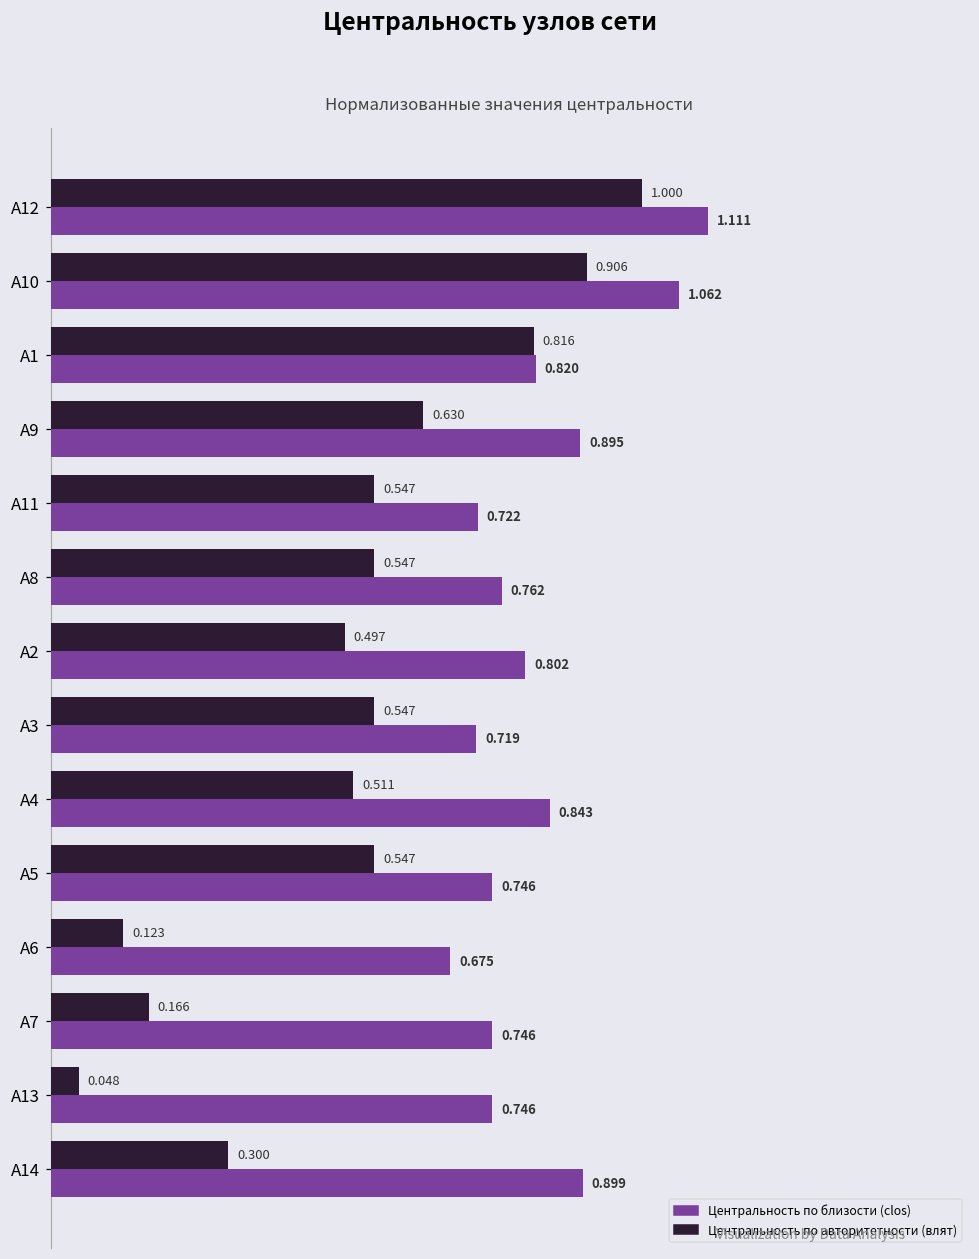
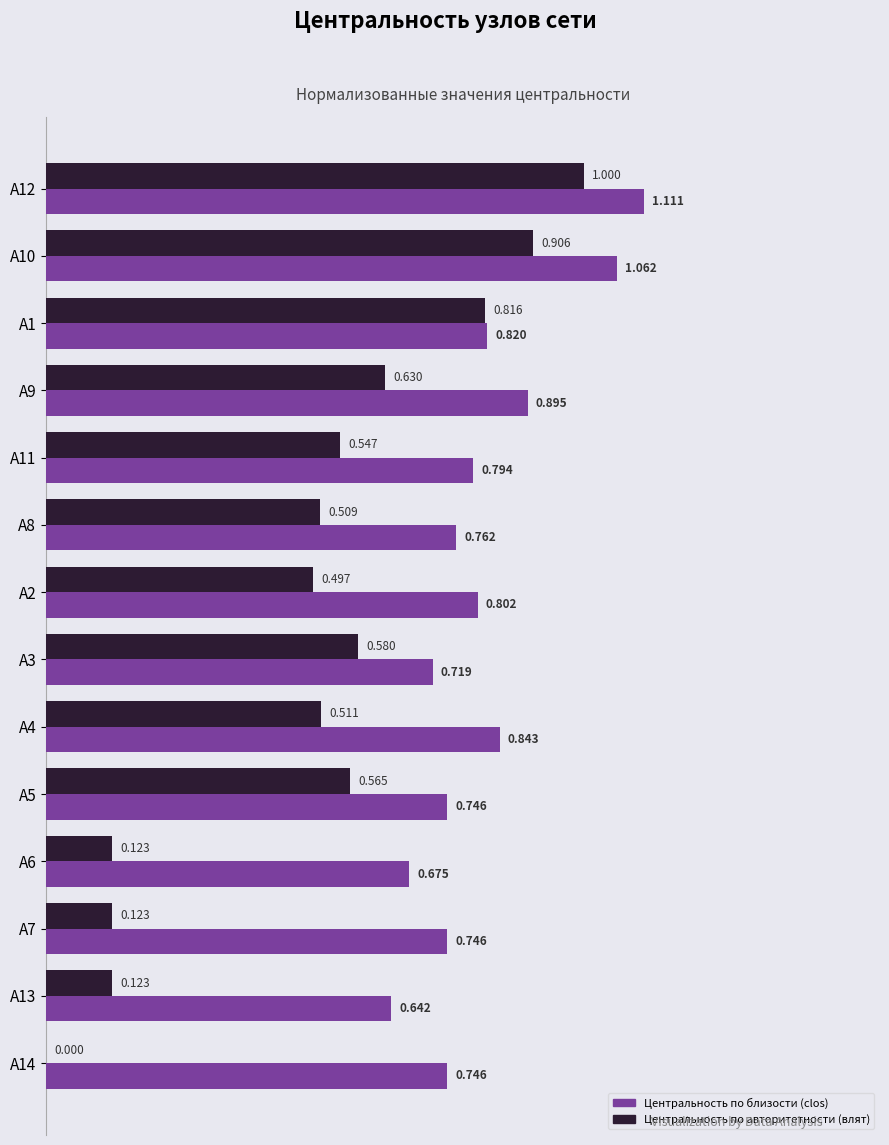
Центральность по близости (clos), A11: 0.722 -> 0.794
Центральность по авторитетности (влят), A8: 0.547 -> 0.509
Центральность по авторитетности (влят), A3: 0.547 -> 0.580
Центральность по авторитетности (влят), A5: 0.547 -> 0.565
Центральность по авторитетности (влят), A7: 0.166 -> 0.123
Центральность по авторитетности (влят), A13: 0.048 -> 0.123
Центральность по близости (clos), A13: 0.746 -> 0.642
Центральность по авторитетности (влят), A14: 0.300 -> 0.000
Центральность по близости (clos), A14: 0.899 -> 0.746
